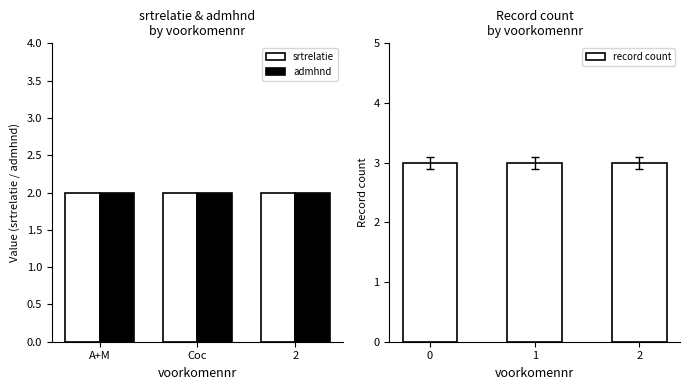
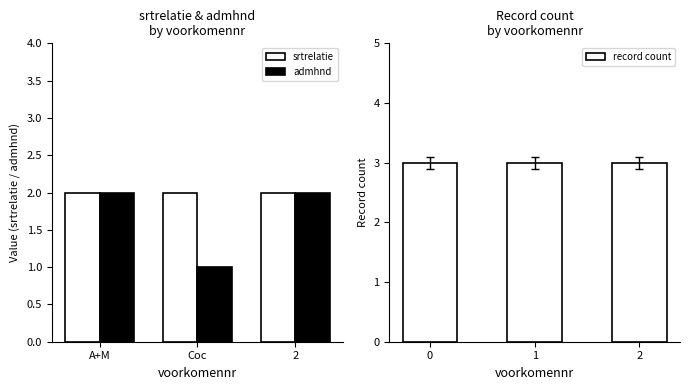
srtrelatie & admhnd by voorkomennr, admhnd, Coc: 2 -> 1
